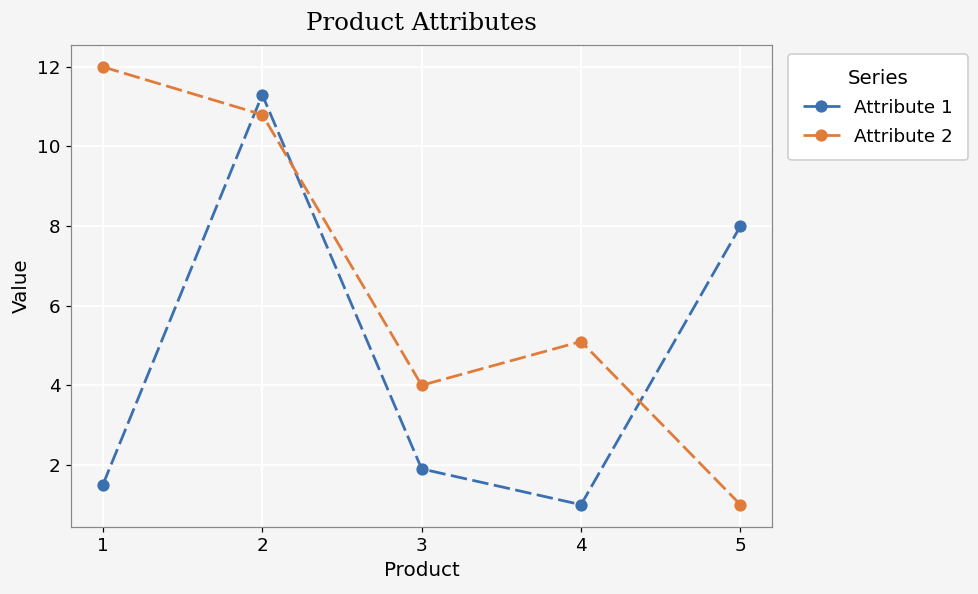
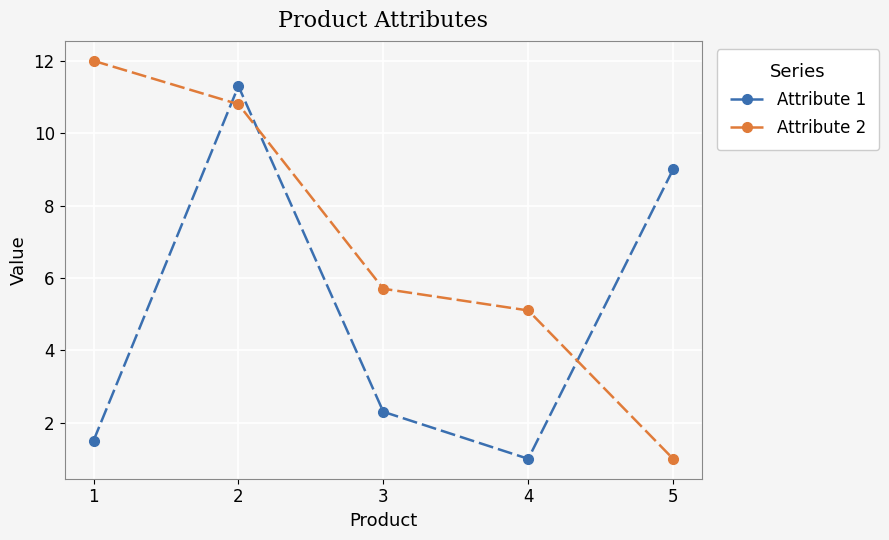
Attribute 1, 3: 1.9 -> 2.3
Attribute 2, 3: 4.0 -> 5.7
Attribute 1, 5: 8 -> 9
